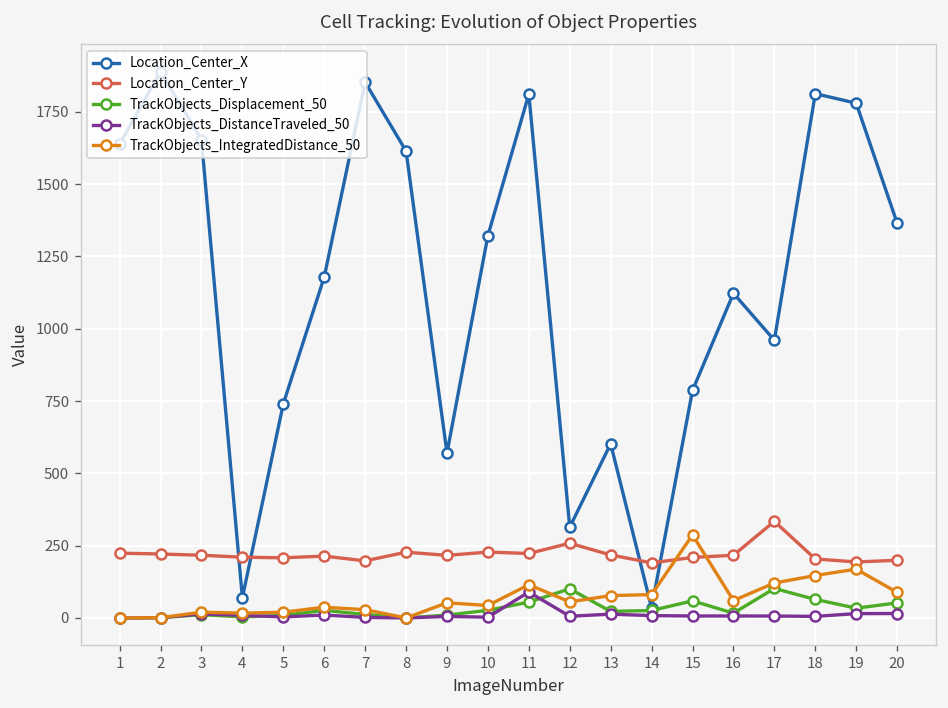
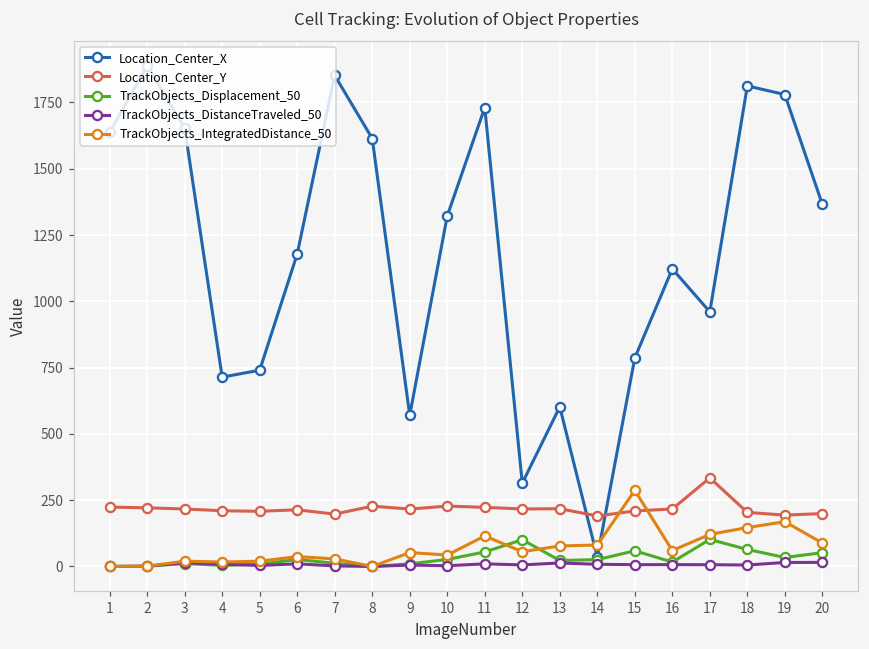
Location_Center_X, 4: 70 -> 710
Location_Center_X, 11: 1810 -> 1730
TrackObjects_DistanceTraveled_50, 11: 90 -> 10
Location_Center_Y, 12: 260 -> 220
